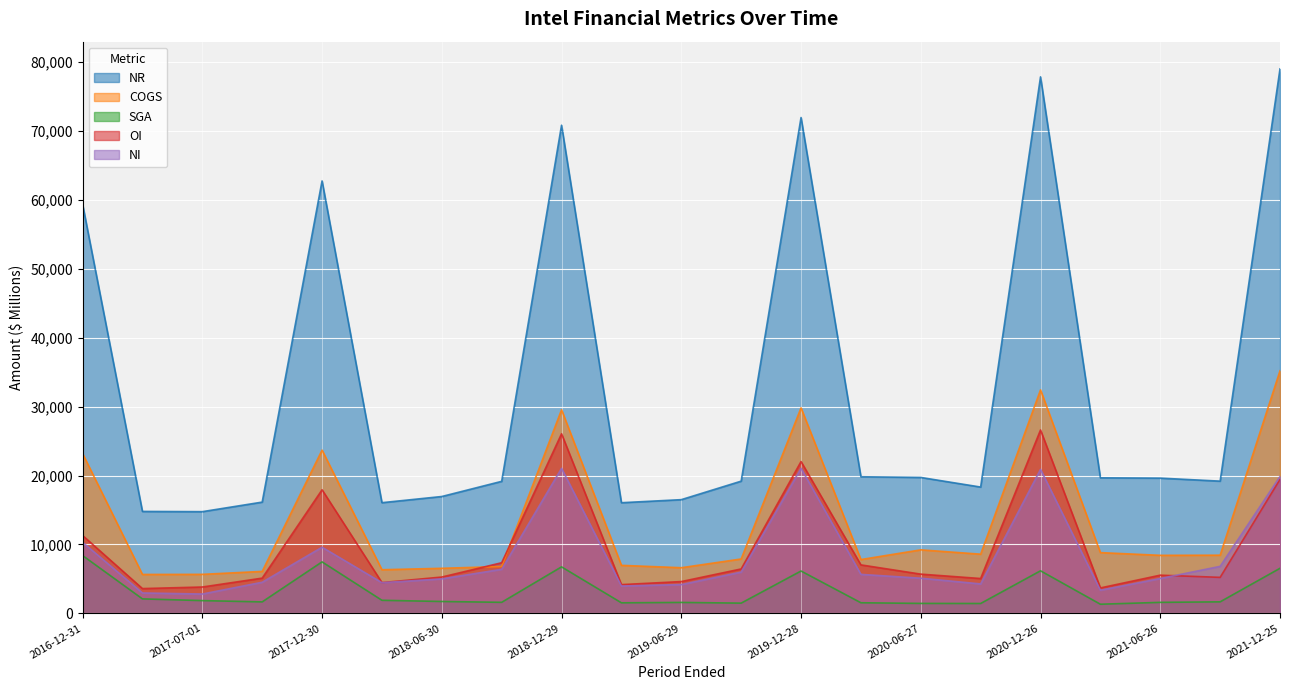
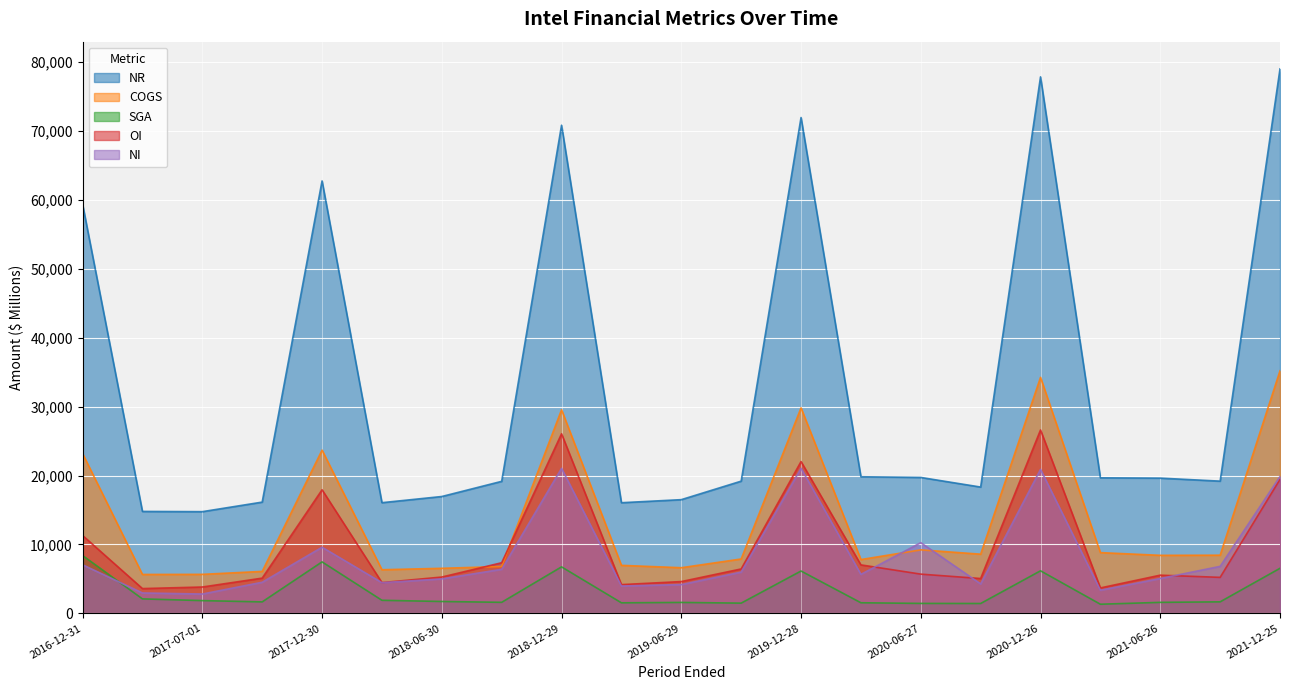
NI, 2016-12-31: 10,000 -> 7,000
NI, 2020-06-27: 5,000 -> 10,000
COGS, 2020-12-26: 32,000 -> 34,000
